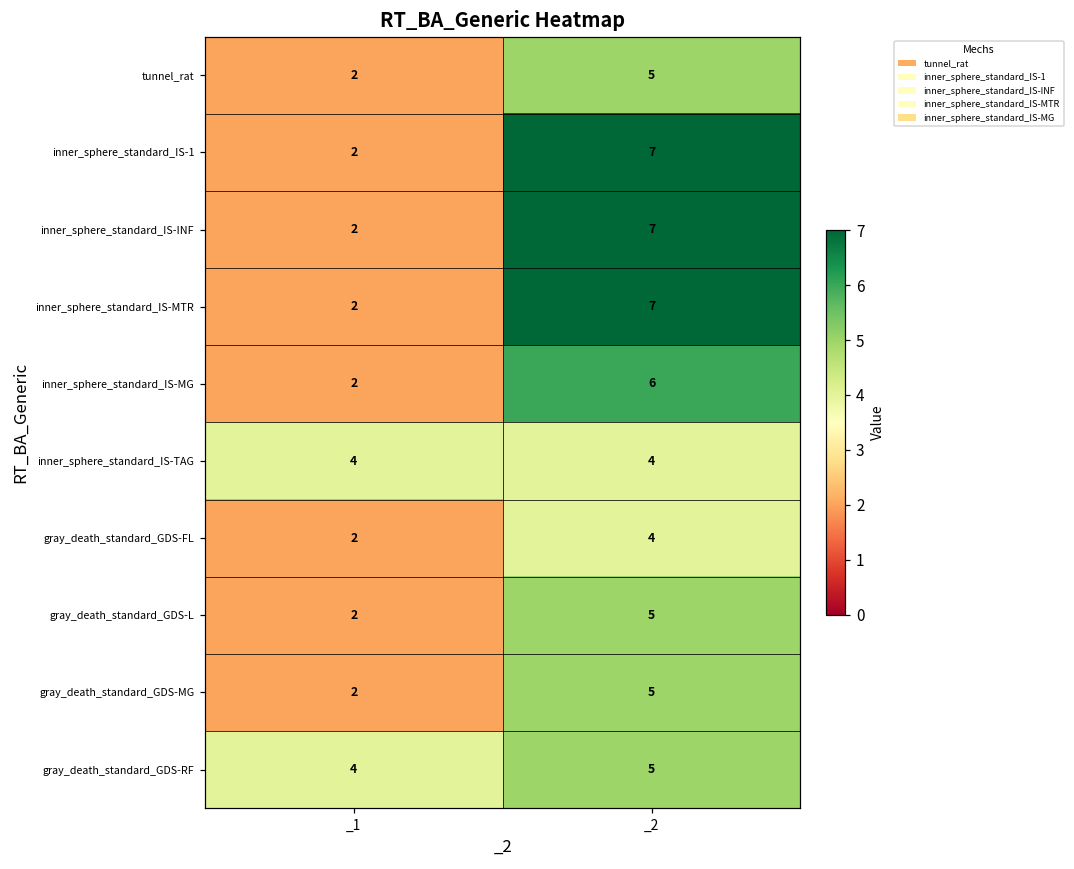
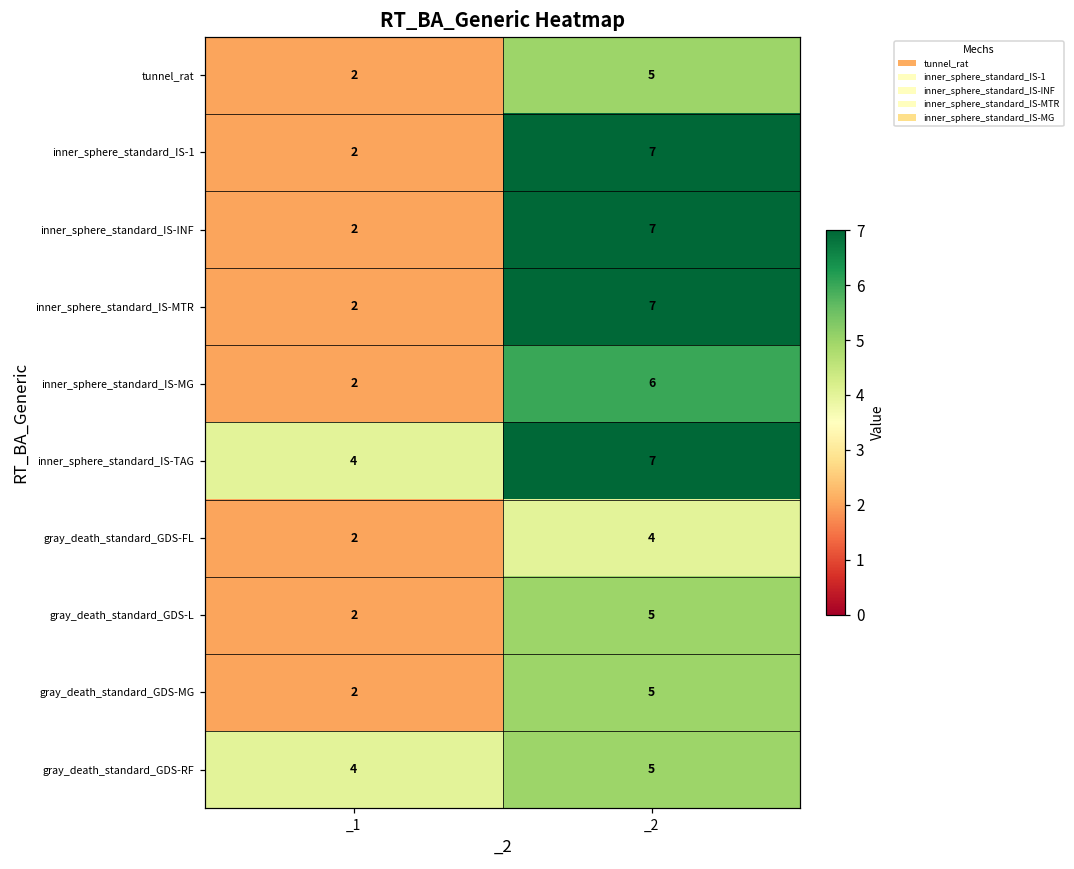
inner_sphere_standard_IS-TAG, _2: 4 -> 7
